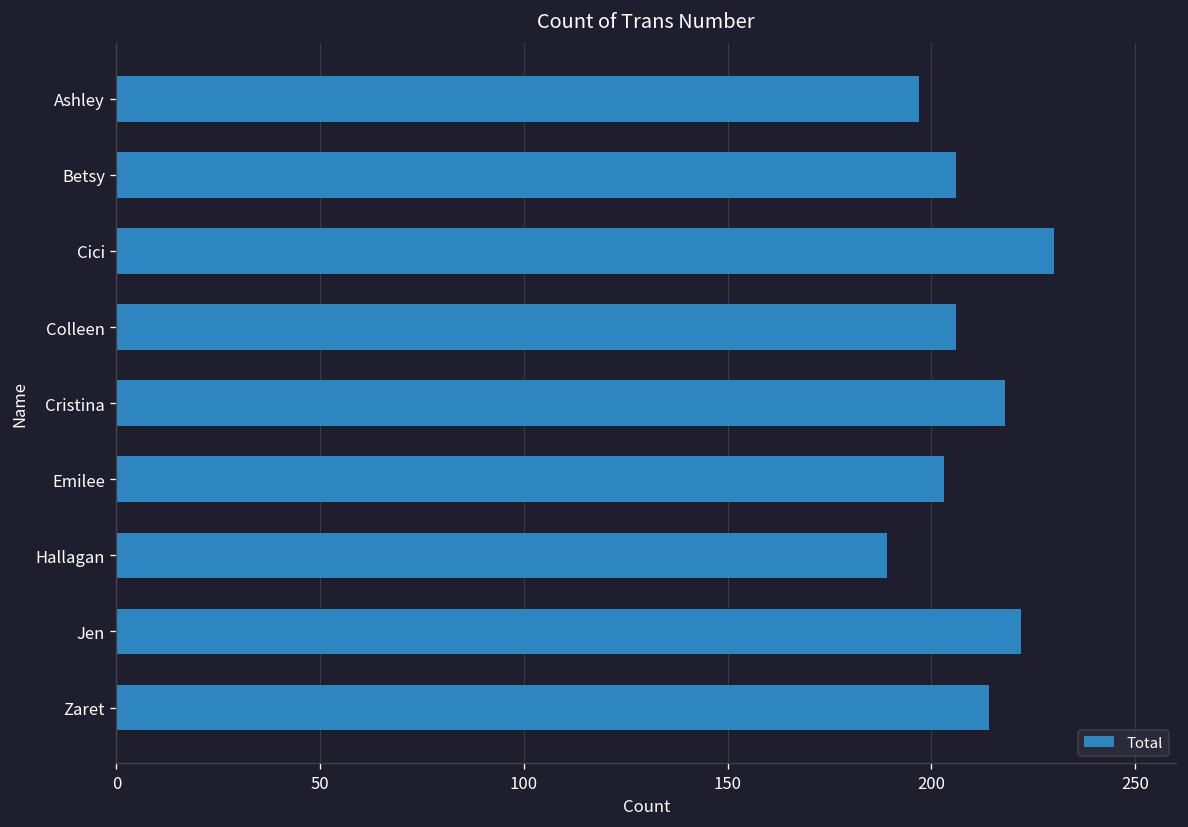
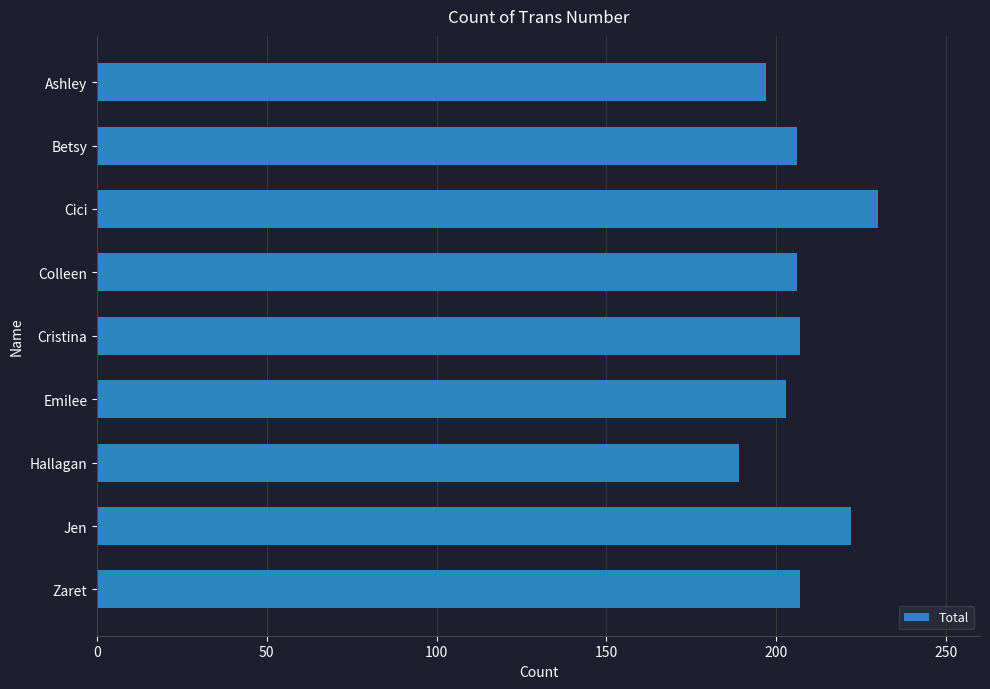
Cristina: 218 -> 207
Zaret: 214 -> 207
